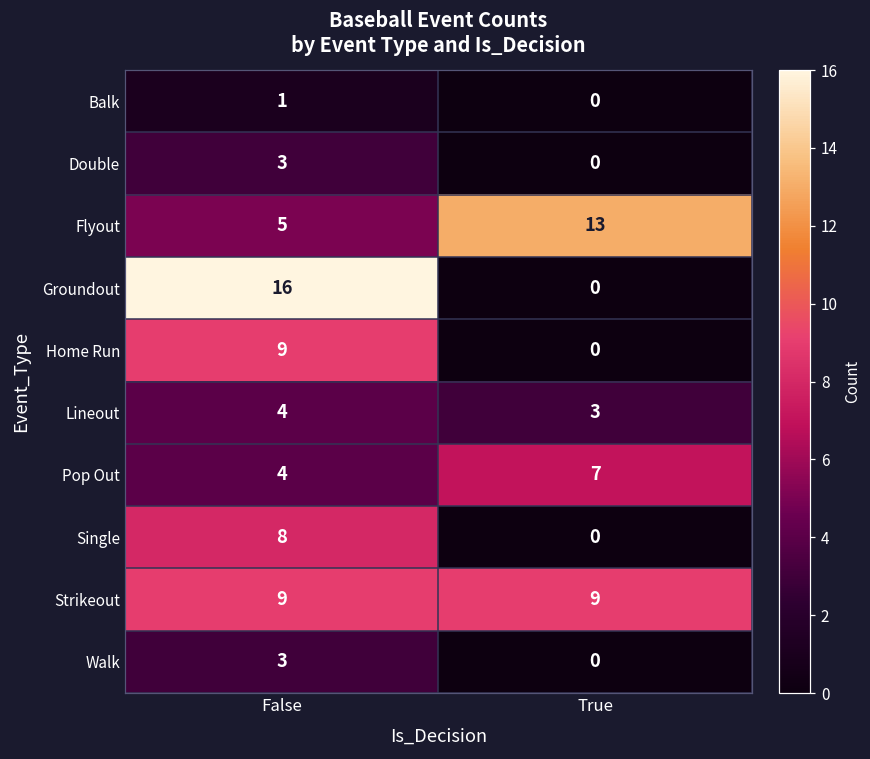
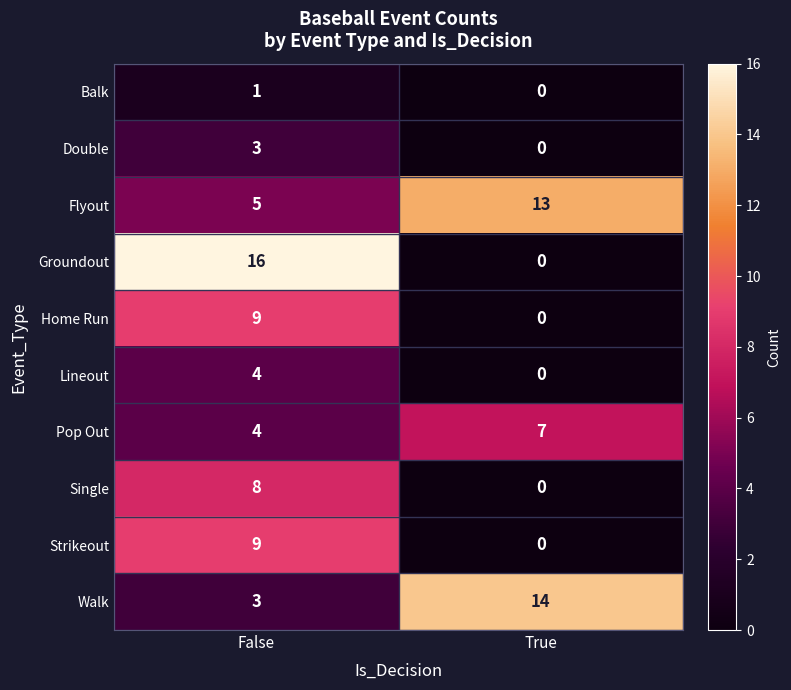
Lineout, True: 3 -> 0
Strikeout, True: 9 -> 0
Walk, True: 0 -> 14
